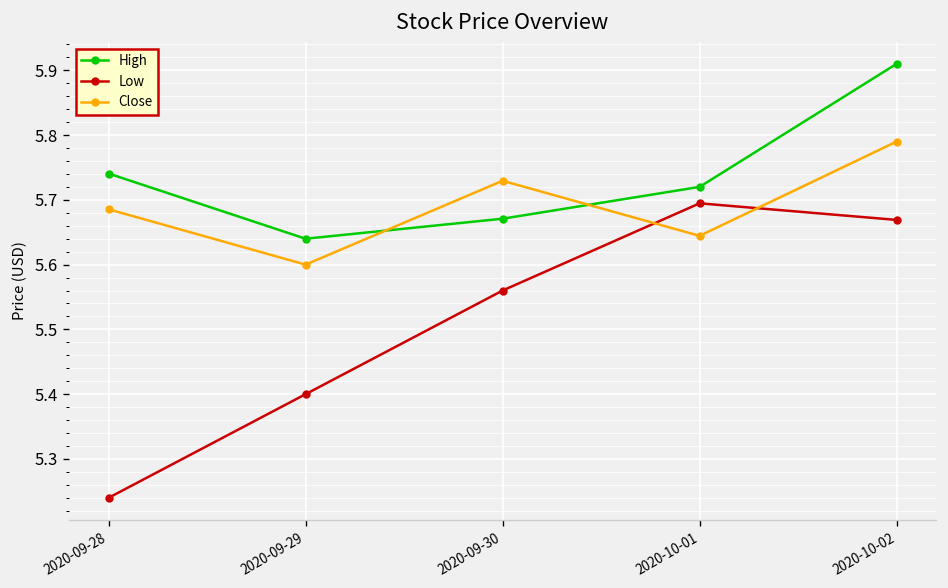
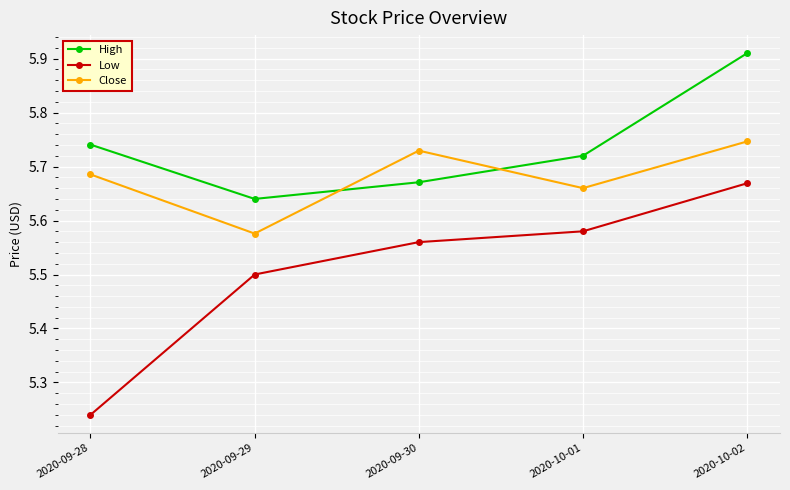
Low, 2020-09-29: 5.4 -> 5.5
Close, 2020-09-29: 5.60 -> 5.58
Low, 2020-10-01: 5.69 -> 5.58
Close, 2020-10-01: 5.64 -> 5.66
Close, 2020-10-02: 5.79 -> 5.75
